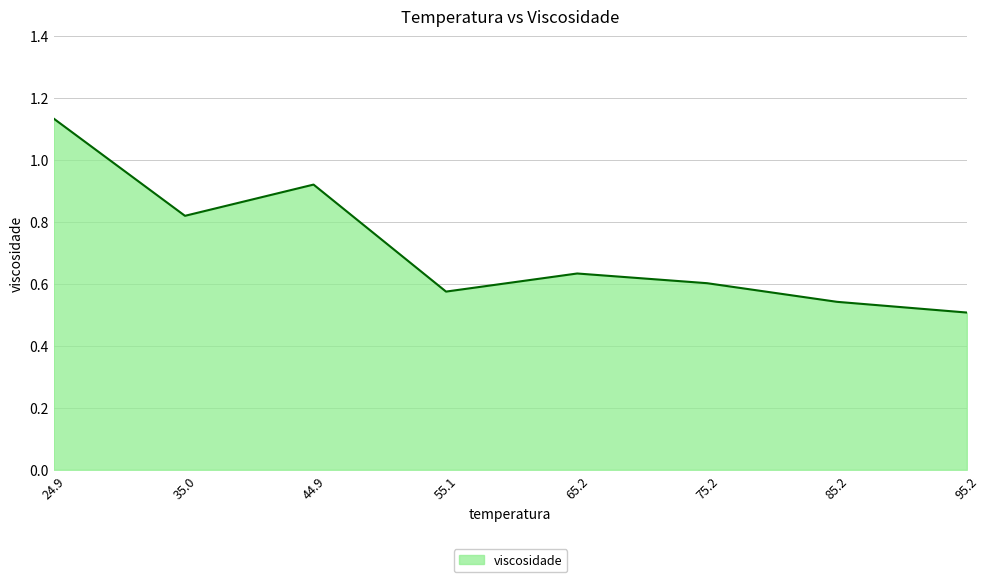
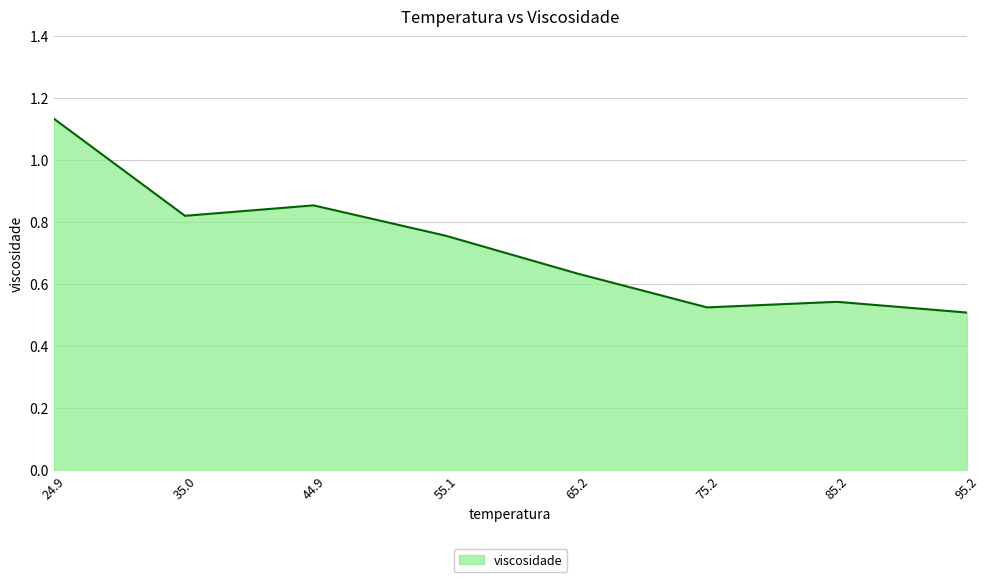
44.9: 0.92 -> 0.85
55.1: 0.58 -> 0.76
75.2: 0.60 -> 0.52
